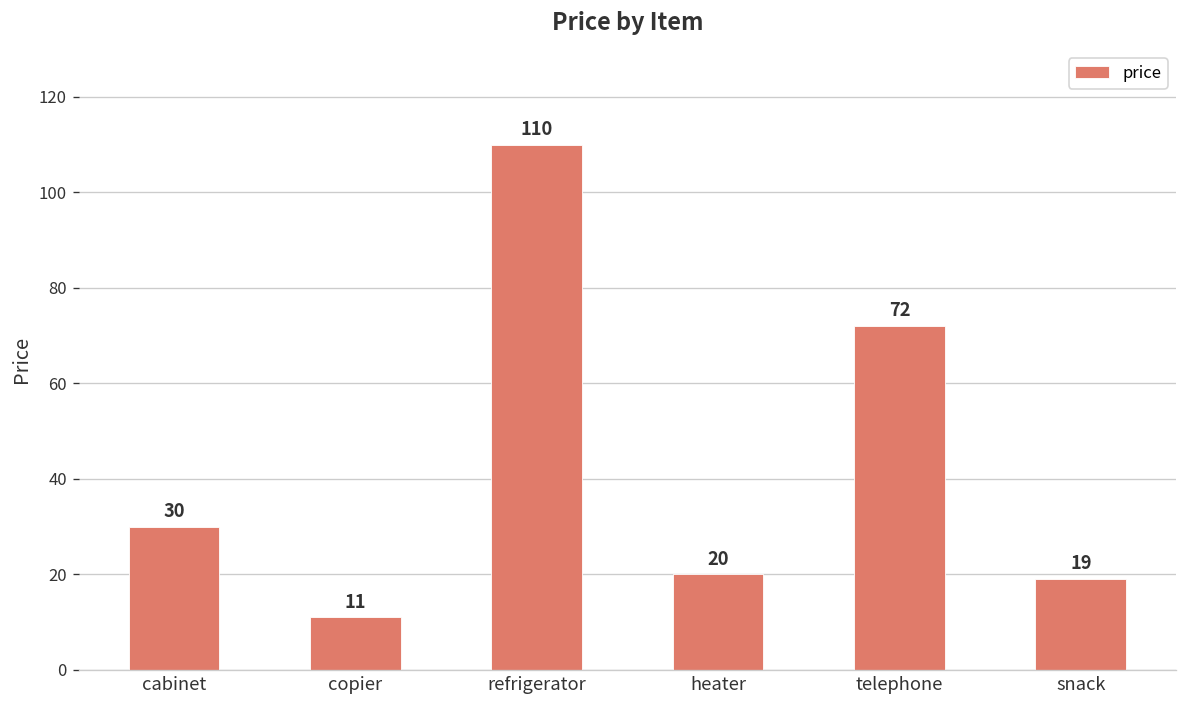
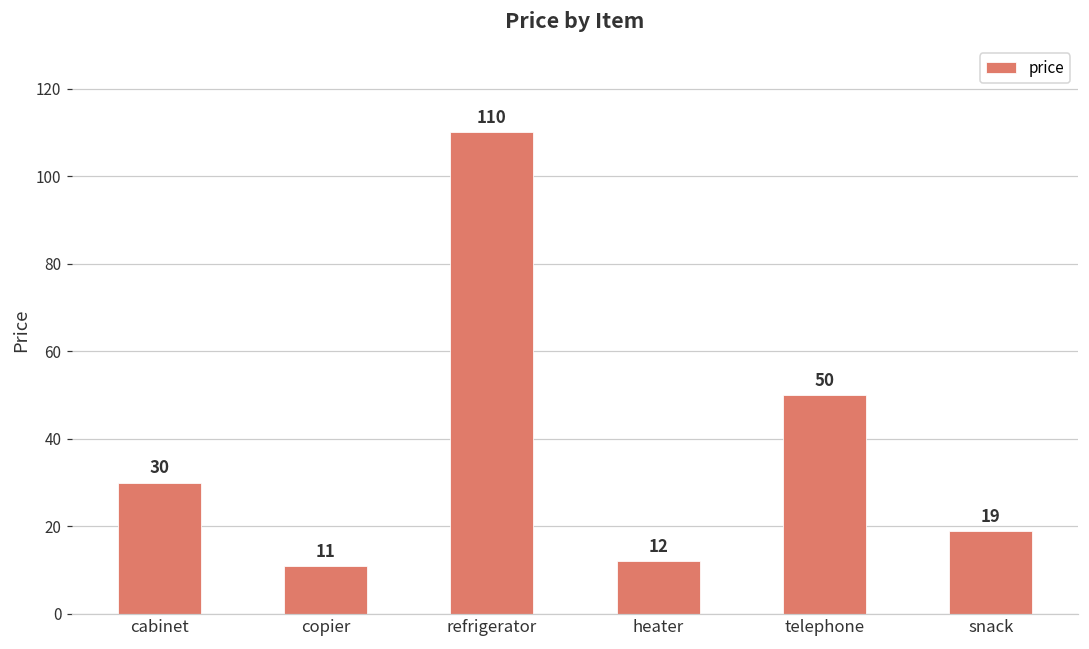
heater: 20 -> 12
telephone: 72 -> 50
